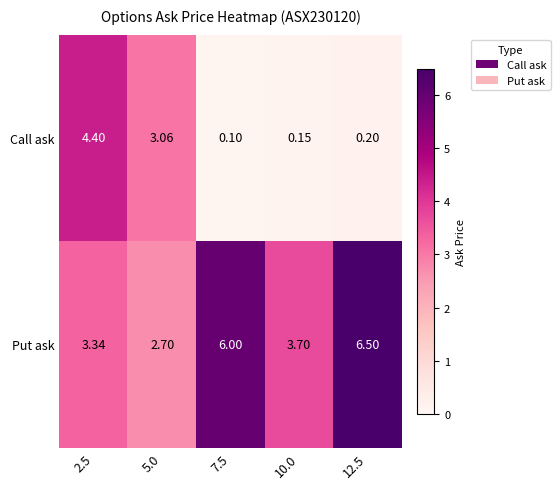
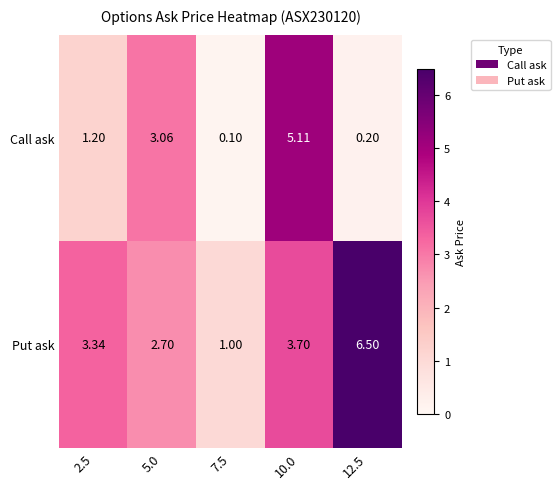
Call ask, 2.5: 4.40 -> 1.20
Call ask, 10.0: 0.15 -> 5.11
Put ask, 7.5: 6.00 -> 1.00
